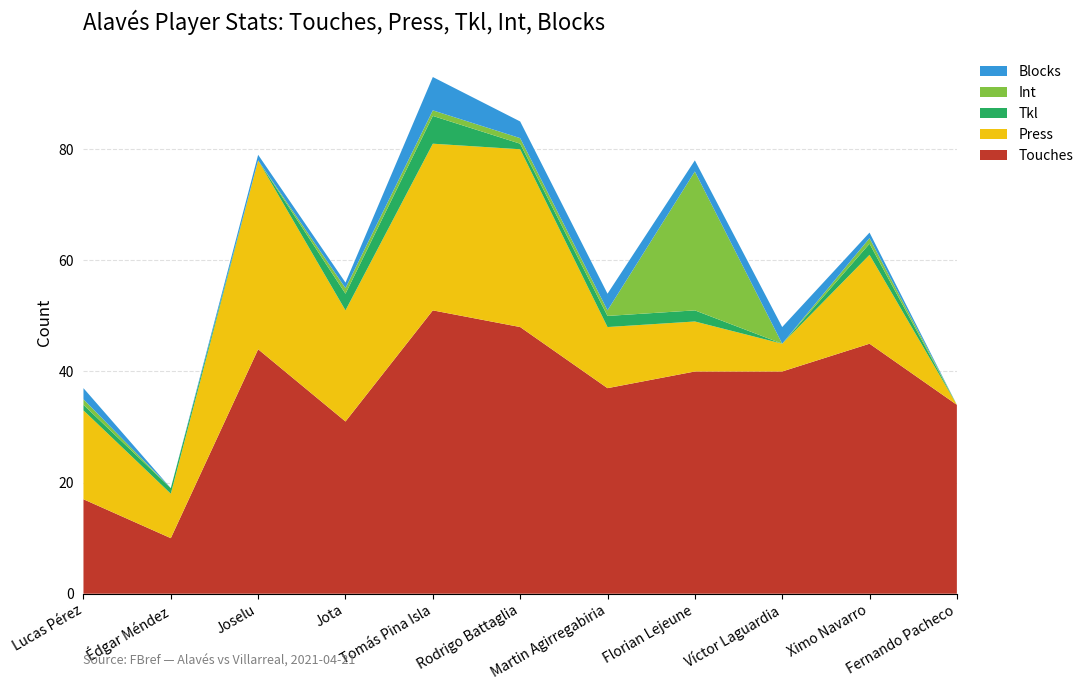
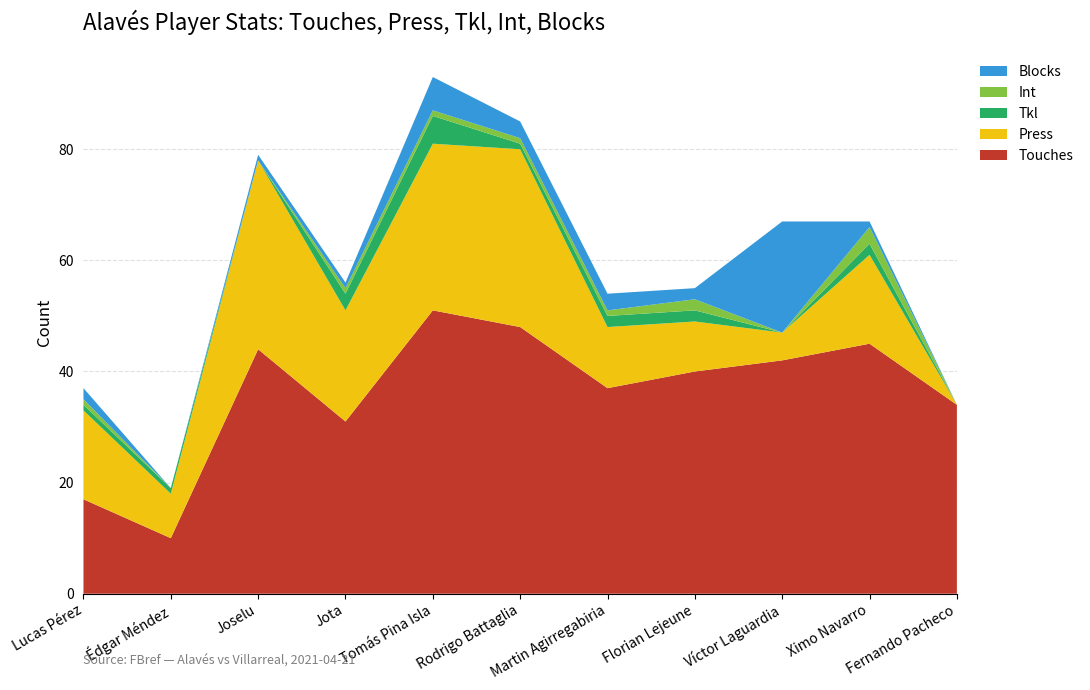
Int, Florian Lejeune: 25 -> 2
Touches, Víctor Laguardia: 40 -> 42
Blocks, Víctor Laguardia: 3 -> 20
Int, Ximo Navarro: 1 -> 3
